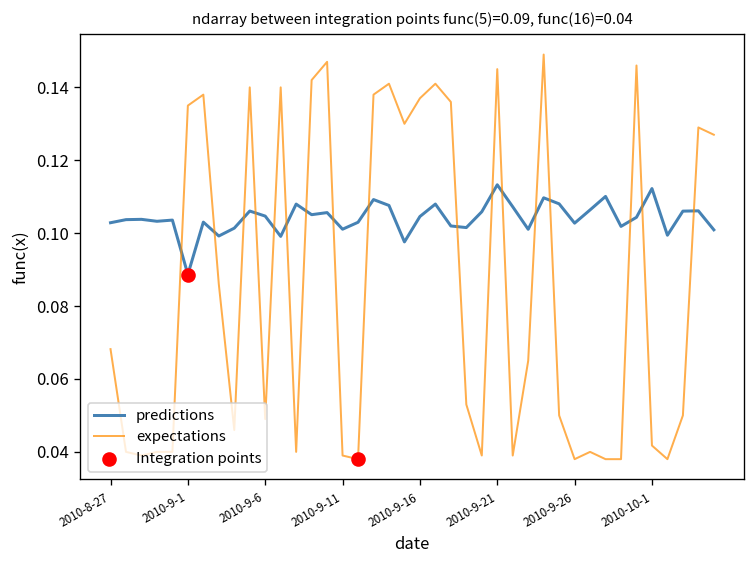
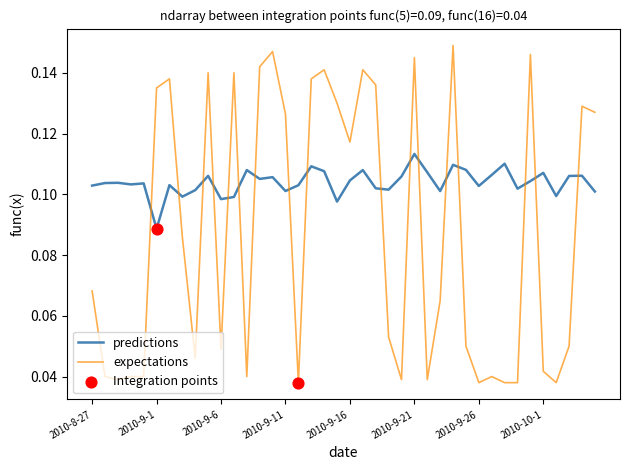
predictions, 2010-9-6: 0.105 -> 0.098
expectations, 2010-9-11: 0.039 -> 0.126
expectations, 2010-9-16: 0.137 -> 0.117
predictions, 2010-10-1: 0.112 -> 0.107
